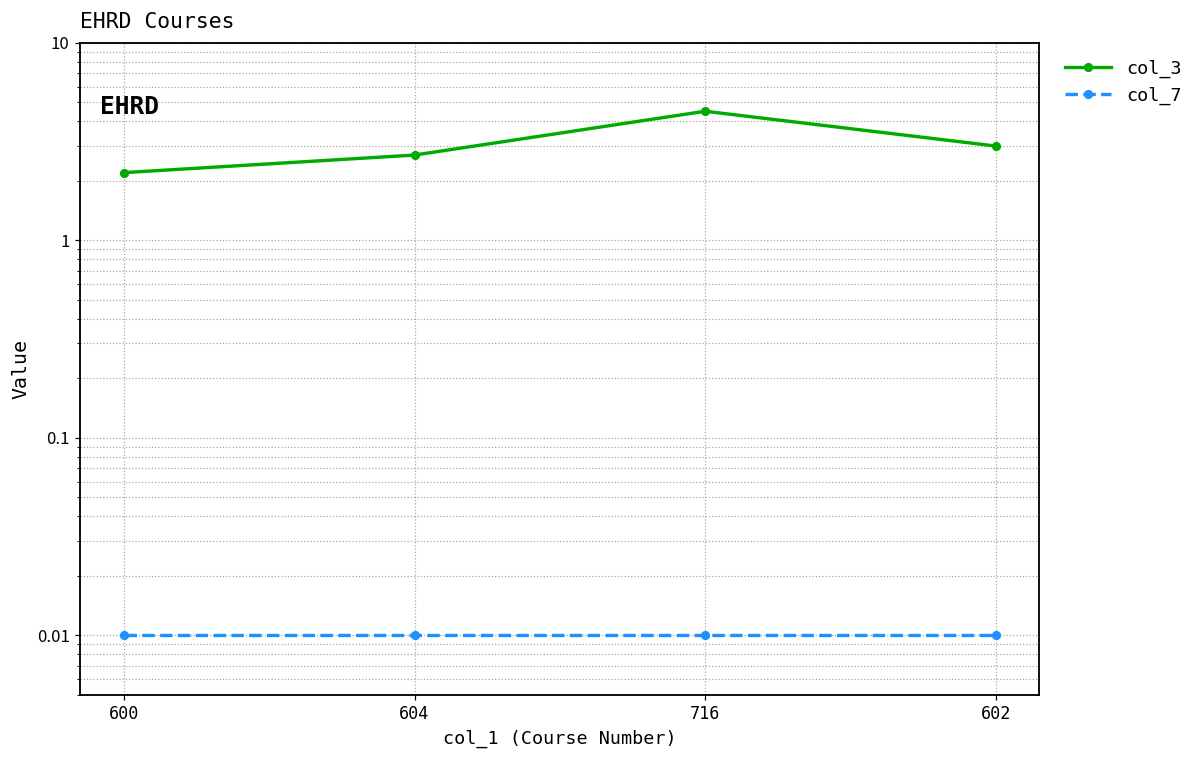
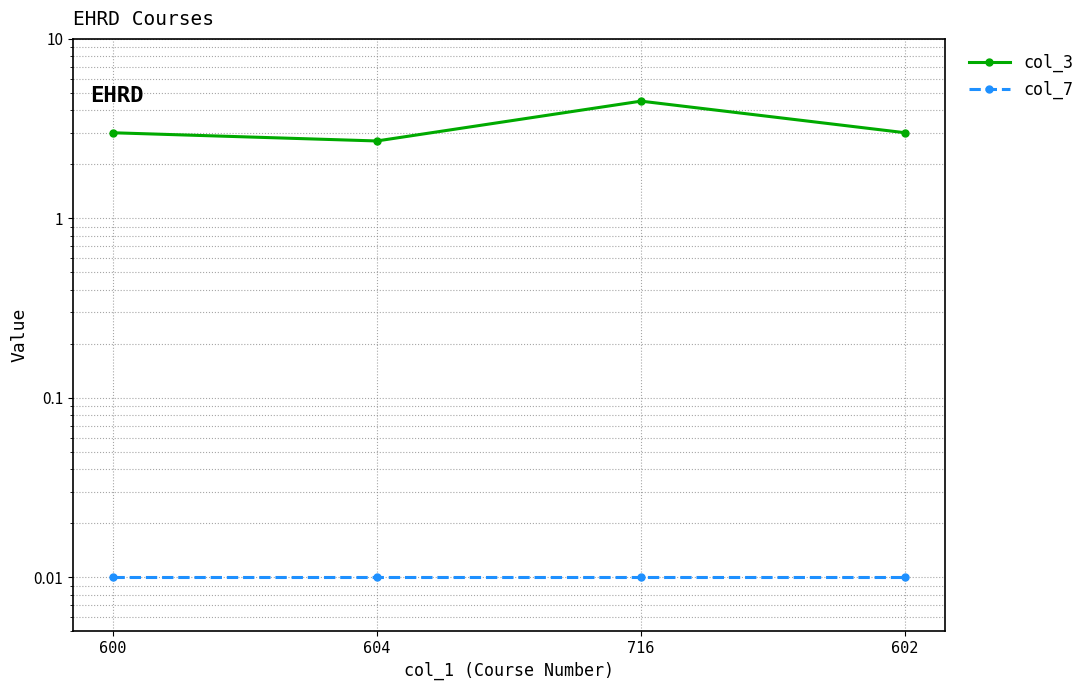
col_3, 600: 2.2 -> 3.0
